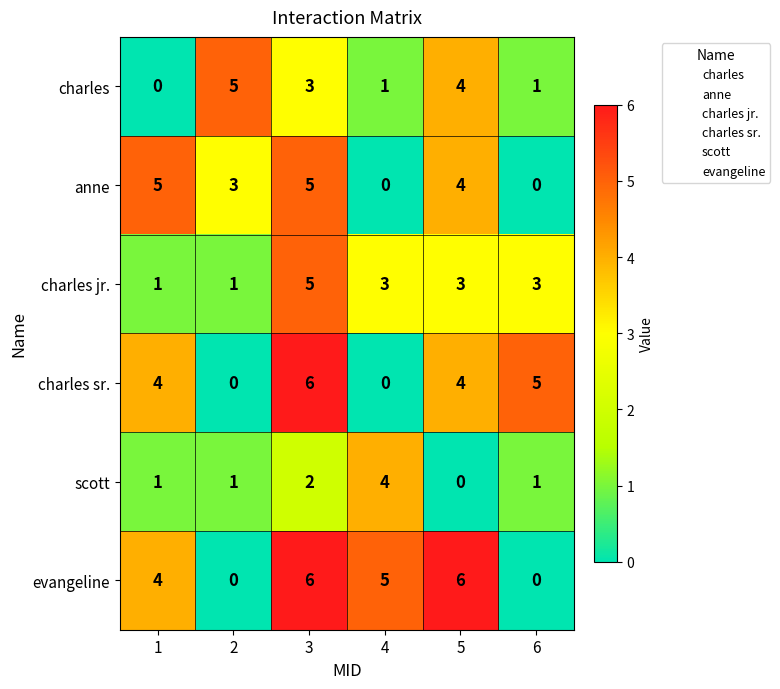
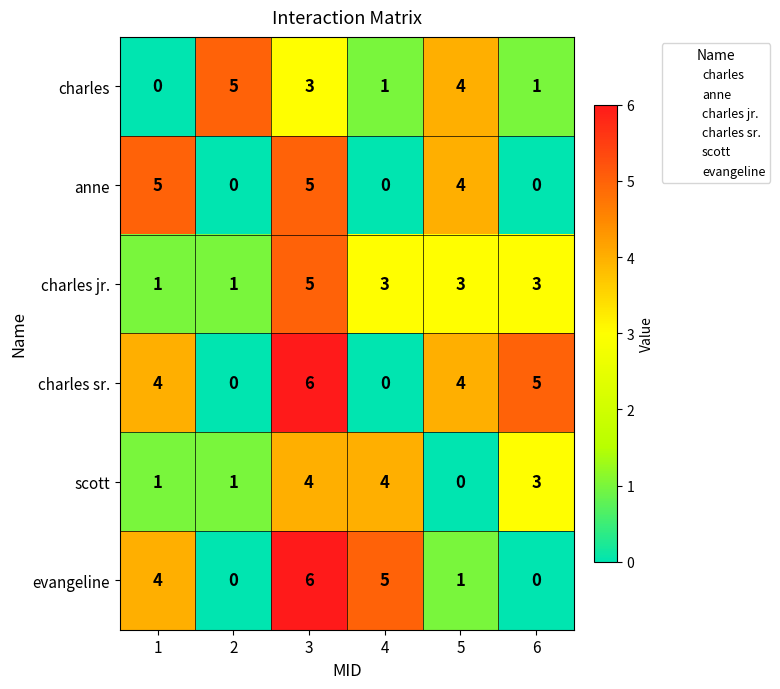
anne, 2: 3 -> 0
scott, 3: 2 -> 4
scott, 6: 1 -> 3
evangeline, 5: 6 -> 1
